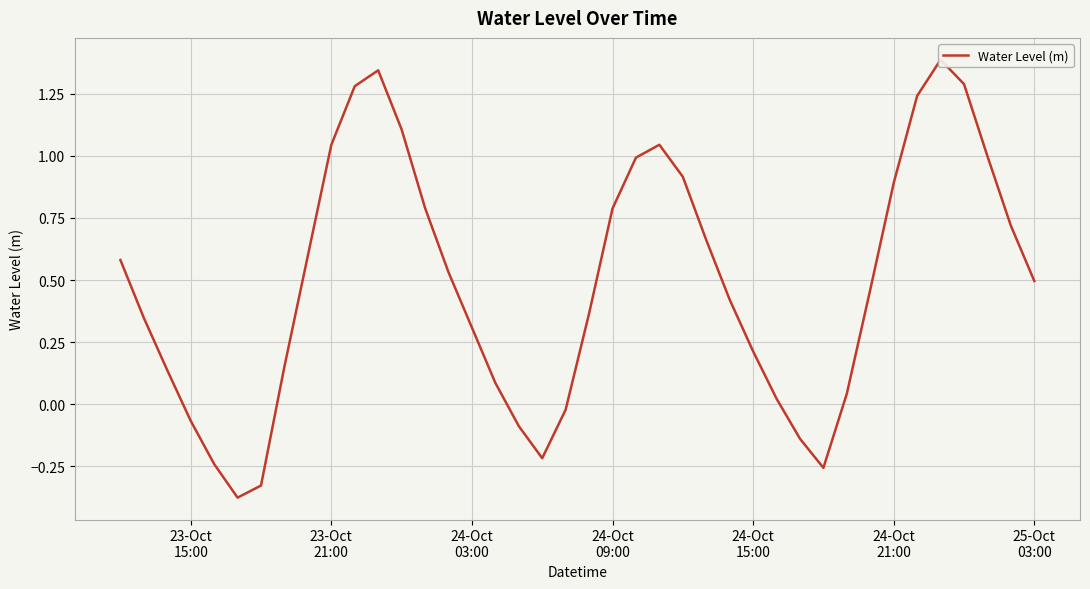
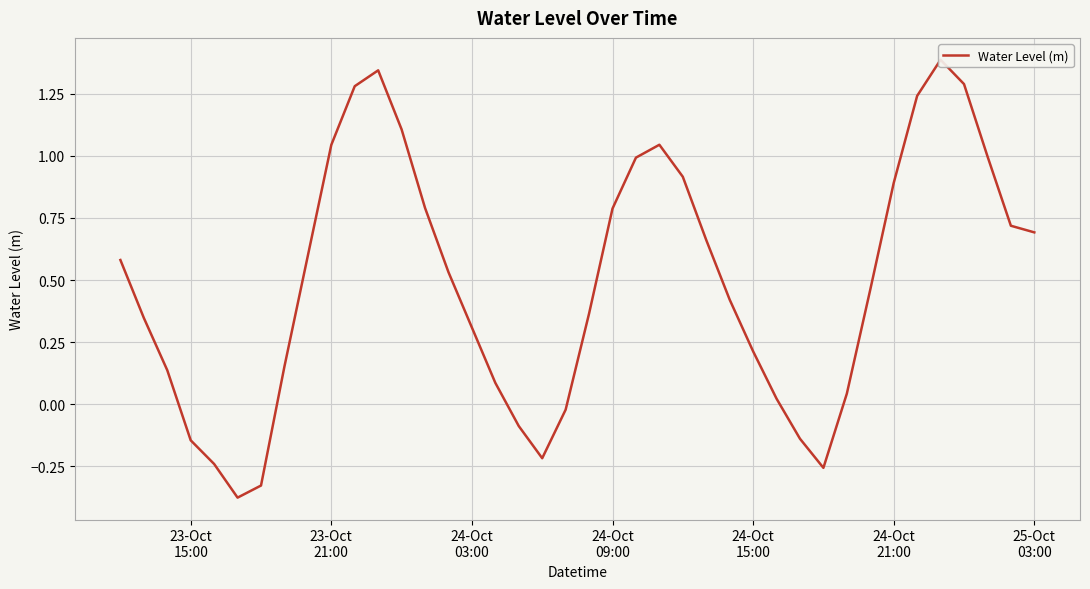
23-Oct 15:00: -0.07 -> -0.14
25-Oct 03:00: 0.50 -> 0.69
